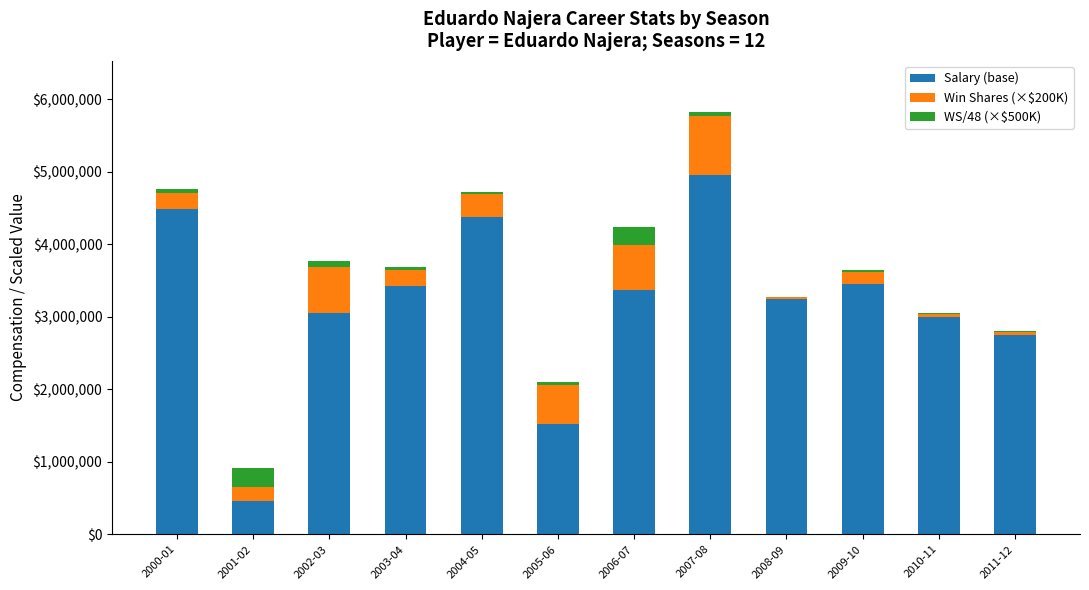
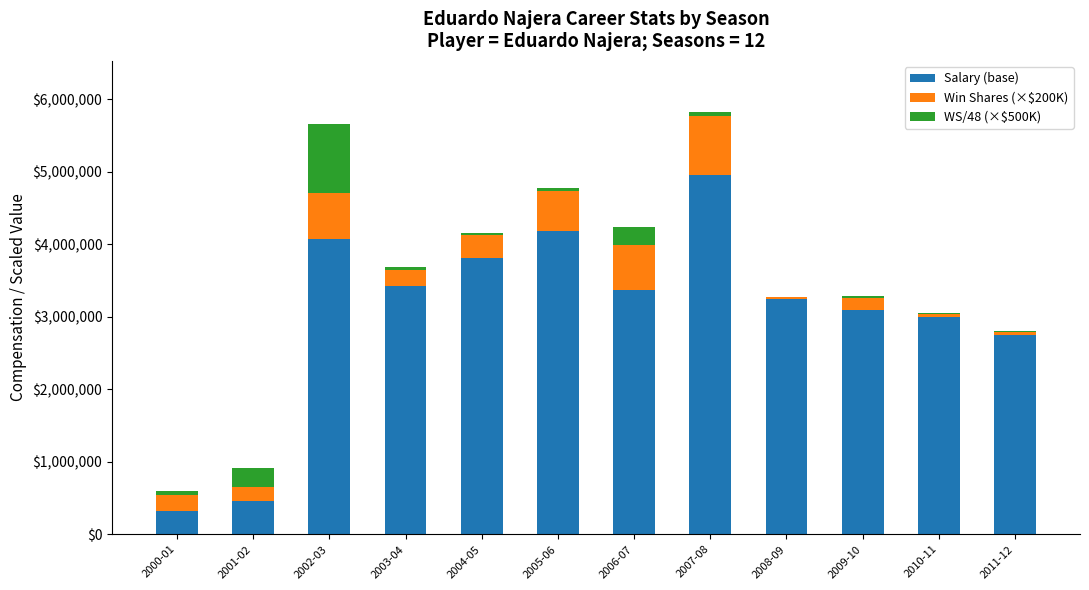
Salary (base), 2000-01: $4,500,000 -> $300,000
Salary (base), 2002-03: $3,000,000 -> $4,100,000
WS/48 (×$500K), 2002-03: $100,000 -> $1,000,000
Salary (base), 2004-05: $4,400,000 -> $3,800,000
Salary (base), 2005-06: $1,500,000 -> $4,200,000
Salary (base), 2009-10: $3,500,000 -> $3,100,000
